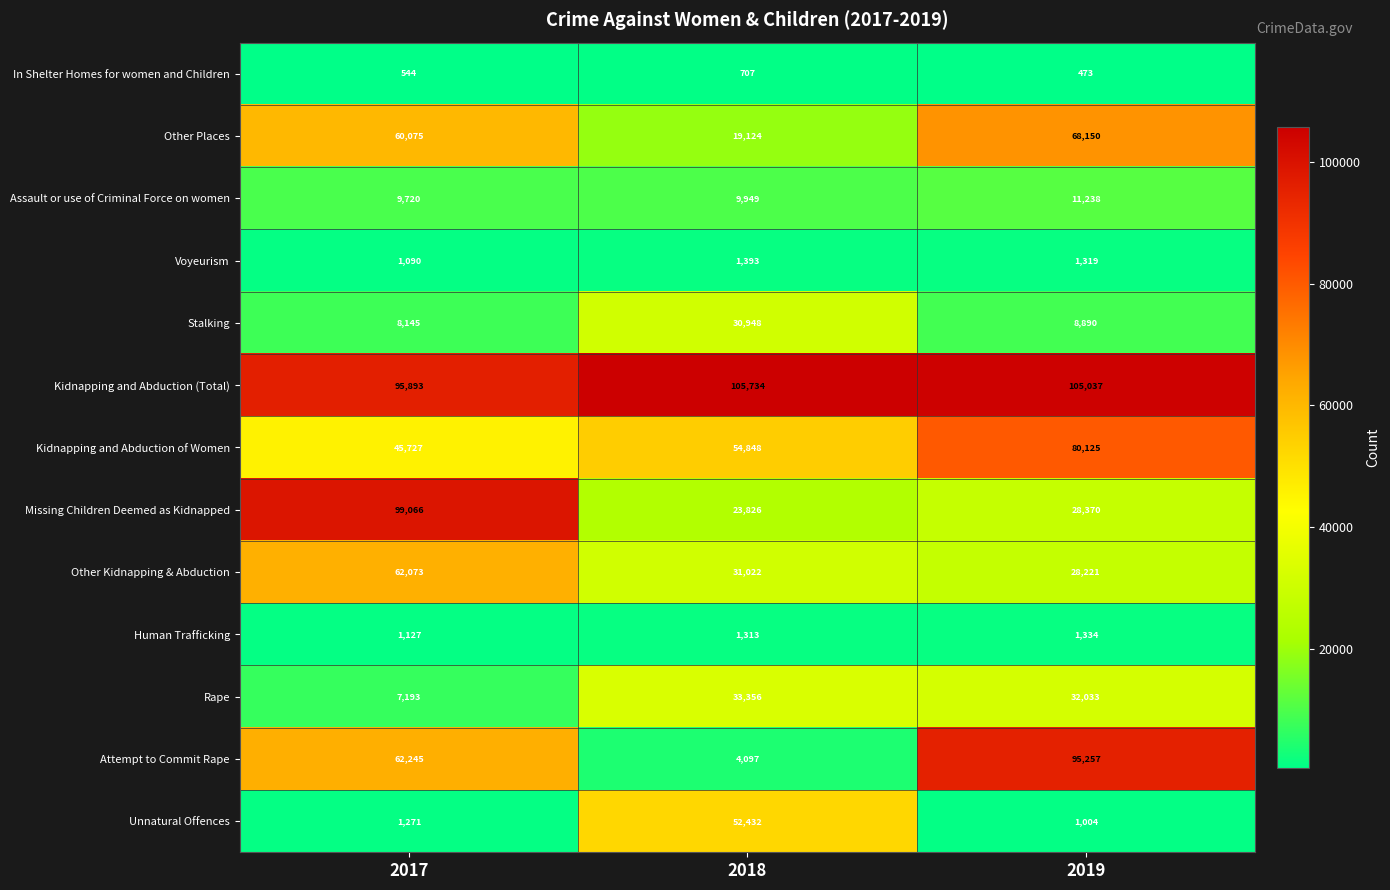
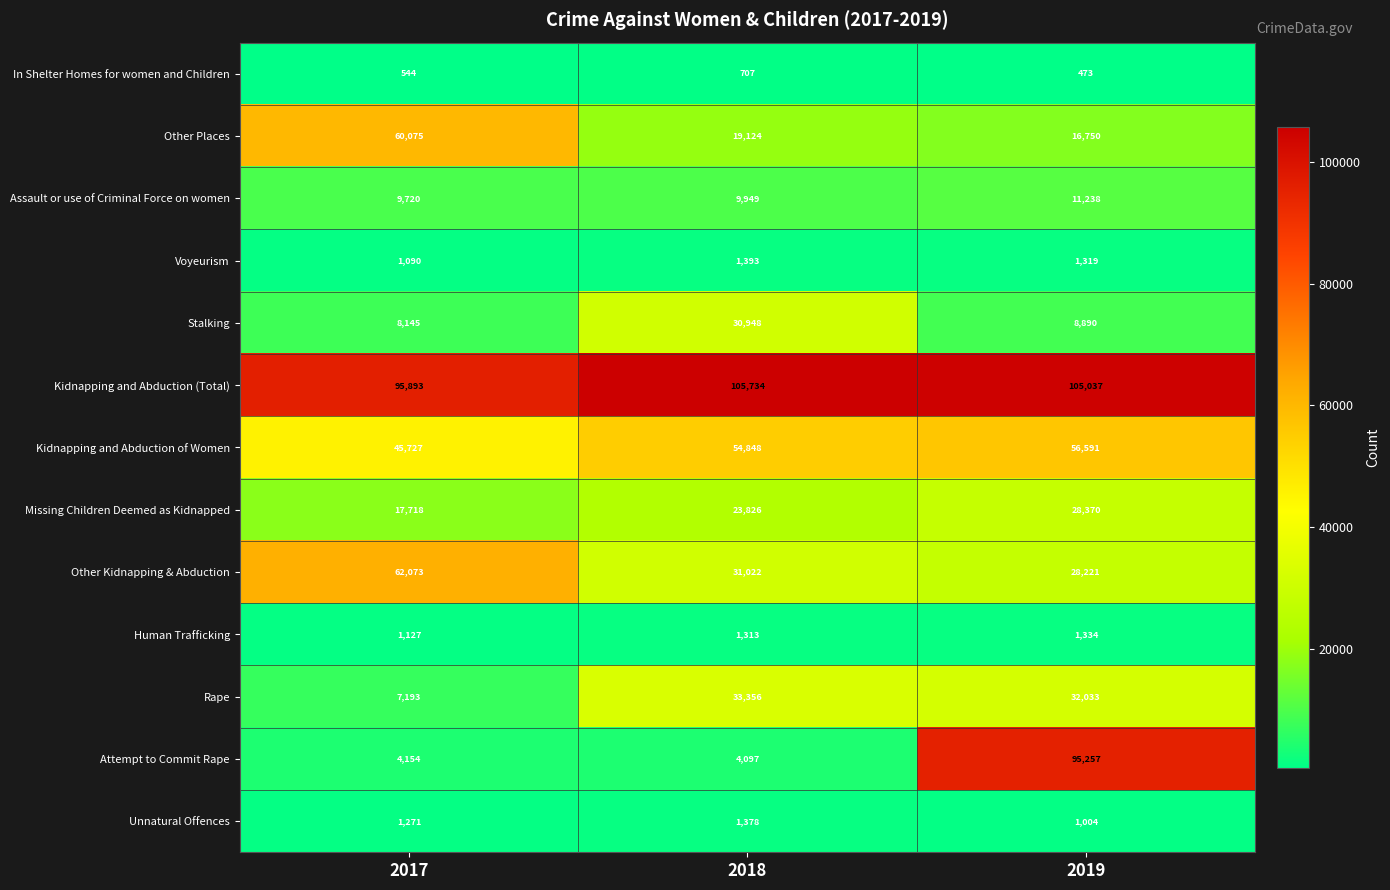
Other Places, 2019: 68,150 -> 16,750
Kidnapping and Abduction of Women, 2019: 80,125 -> 56,591
Missing Children Deemed as Kidnapped, 2017: 99,066 -> 17,718
Attempt to Commit Rape, 2017: 62,245 -> 4,154
Unnatural Offences, 2018: 52,432 -> 1,378
